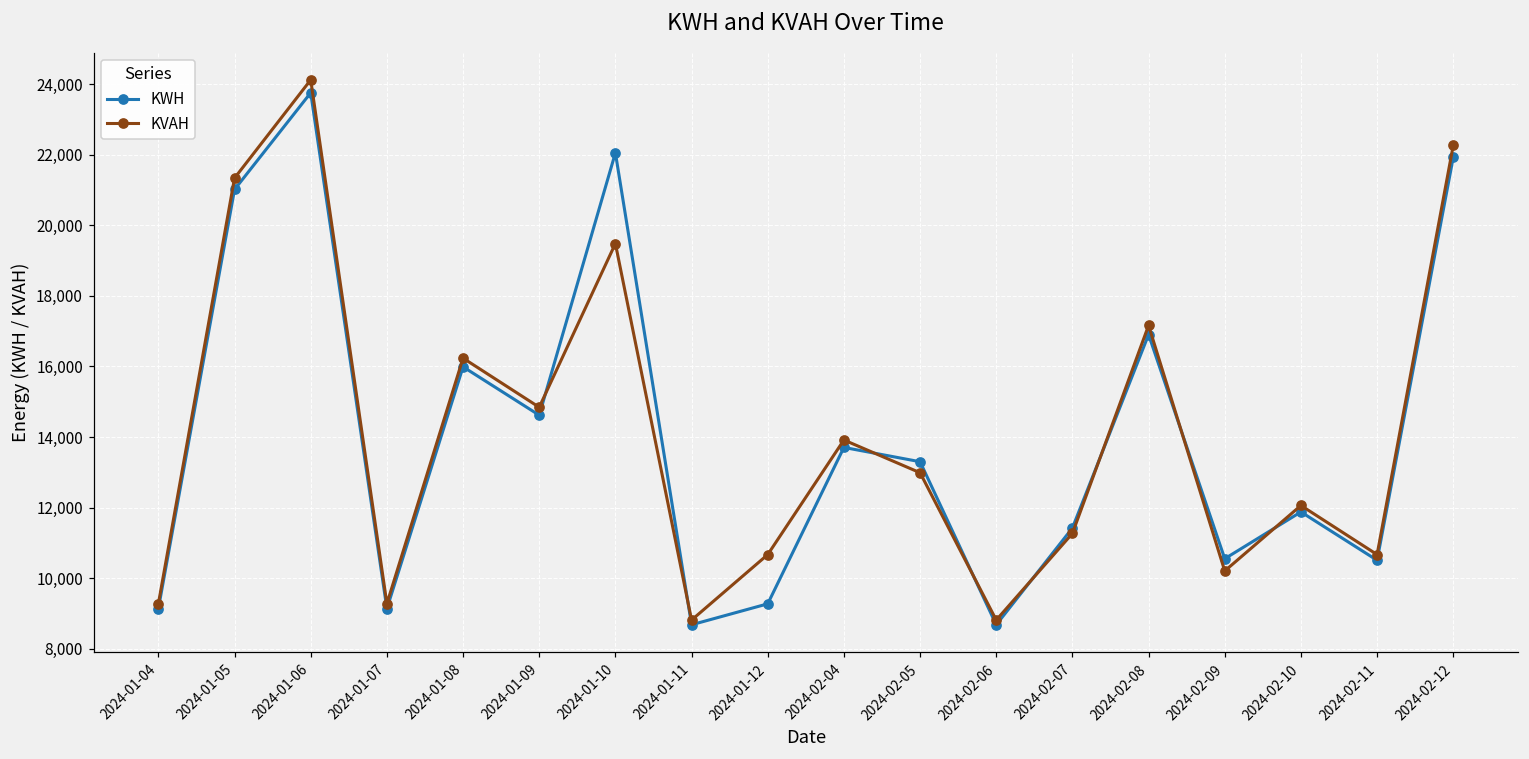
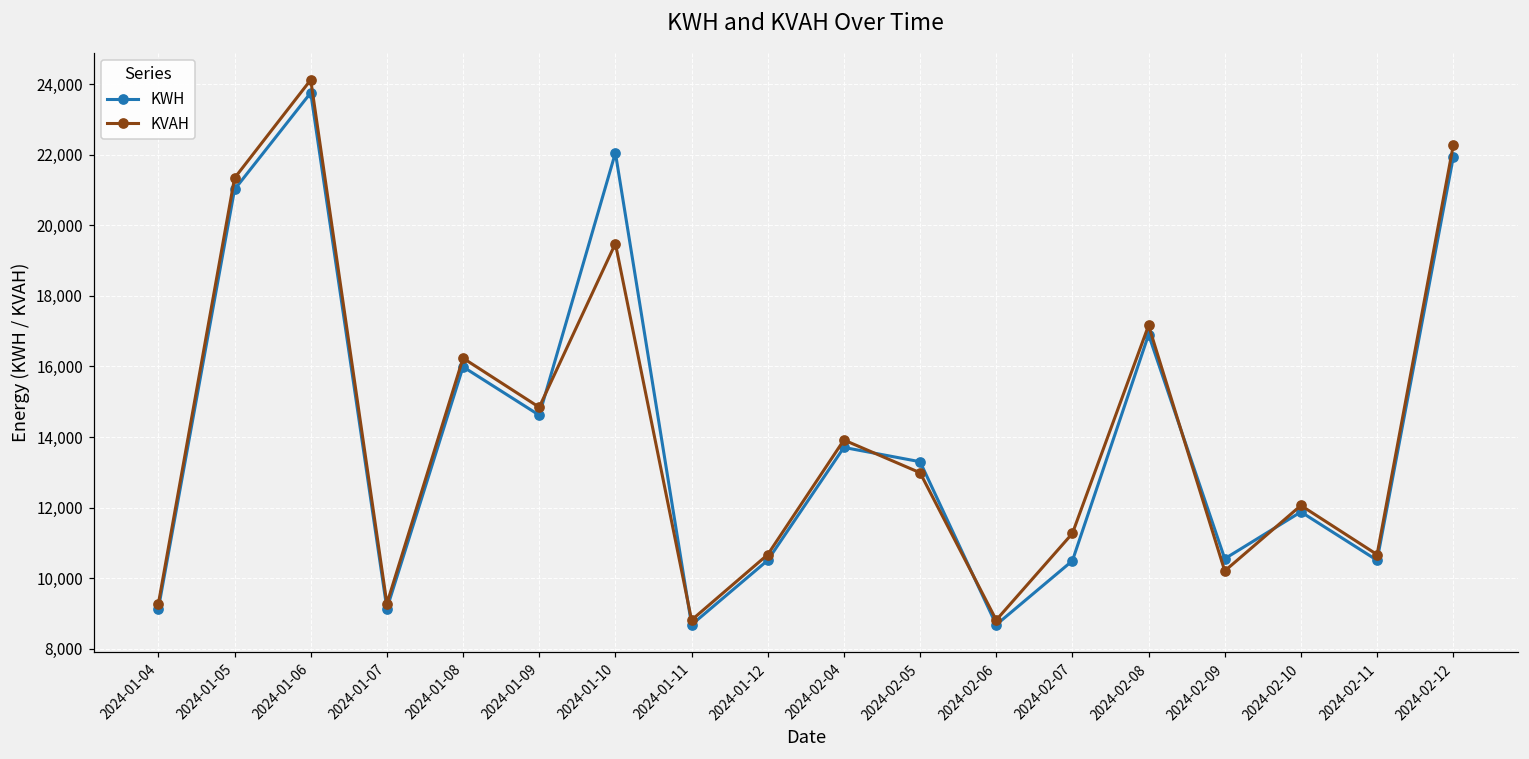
KWH, 2024-01-12: 9,300 -> 10,500
KWH, 2024-02-07: 11,400 -> 10,500
